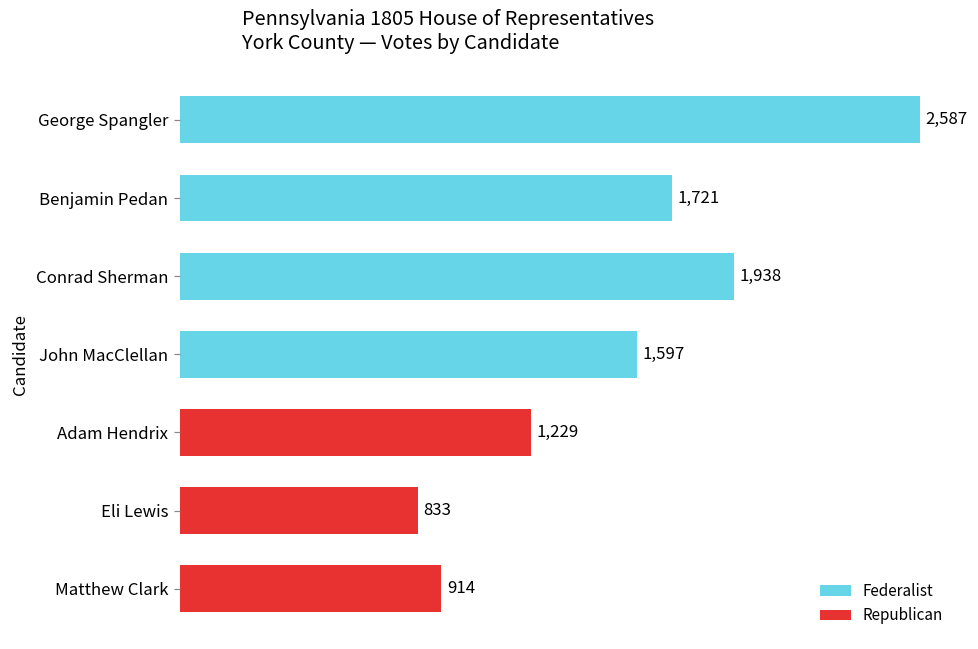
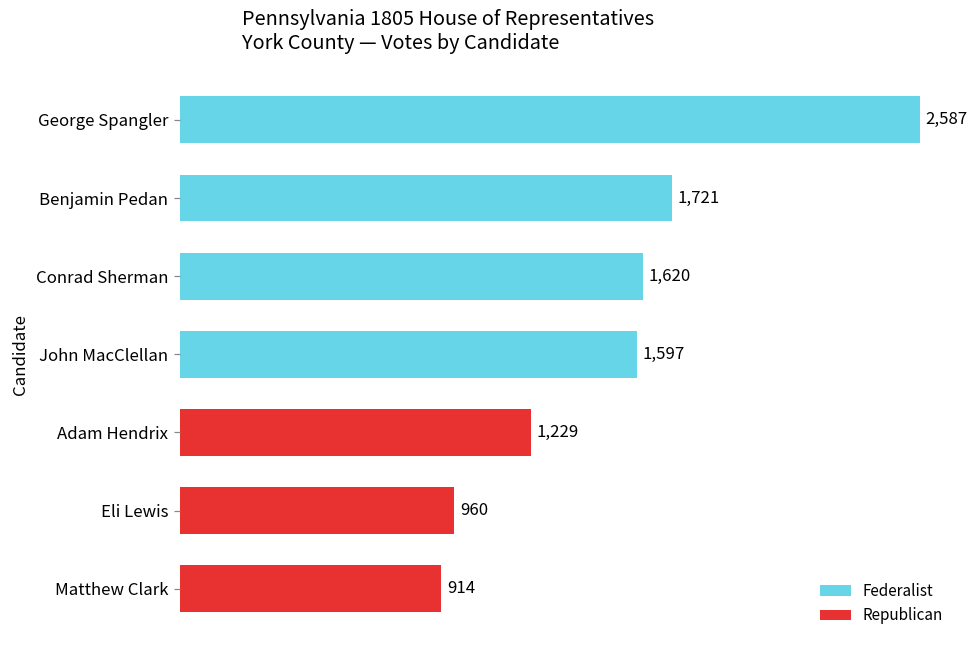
Conrad Sherman: 1,938 -> 1,620
Eli Lewis: 833 -> 960
